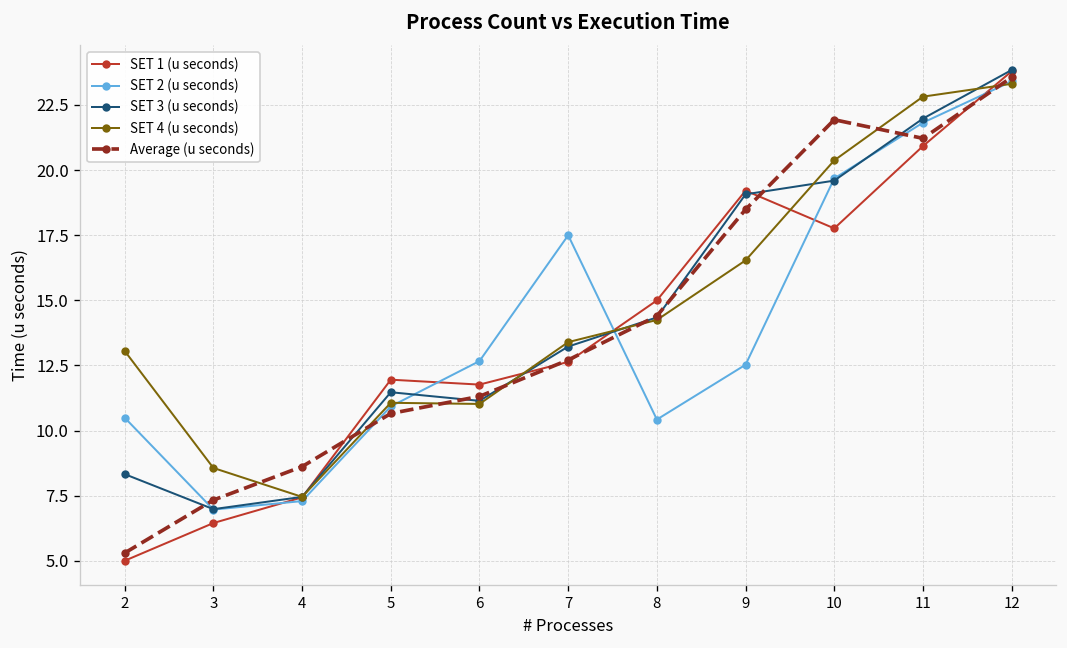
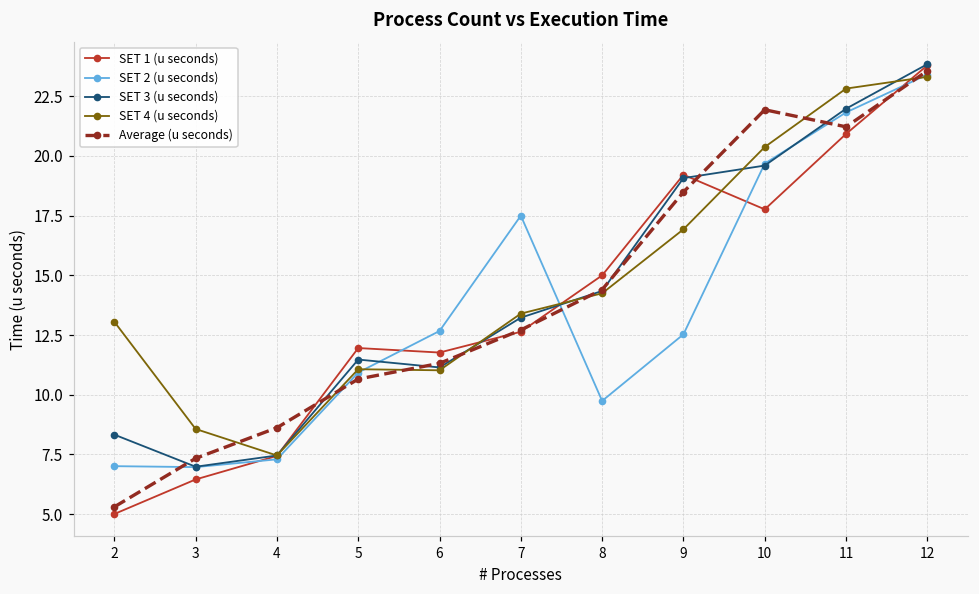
SET 2 (u seconds), 2: 10.5 -> 7.0
SET 2 (u seconds), 8: 10.4 -> 9.7
SET 4 (u seconds), 9: 16.5 -> 16.9
